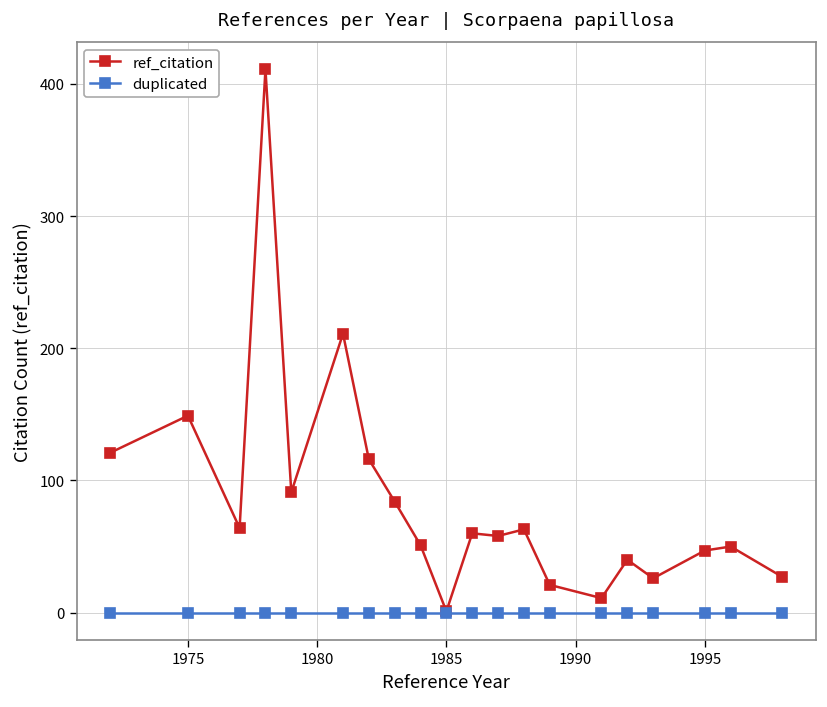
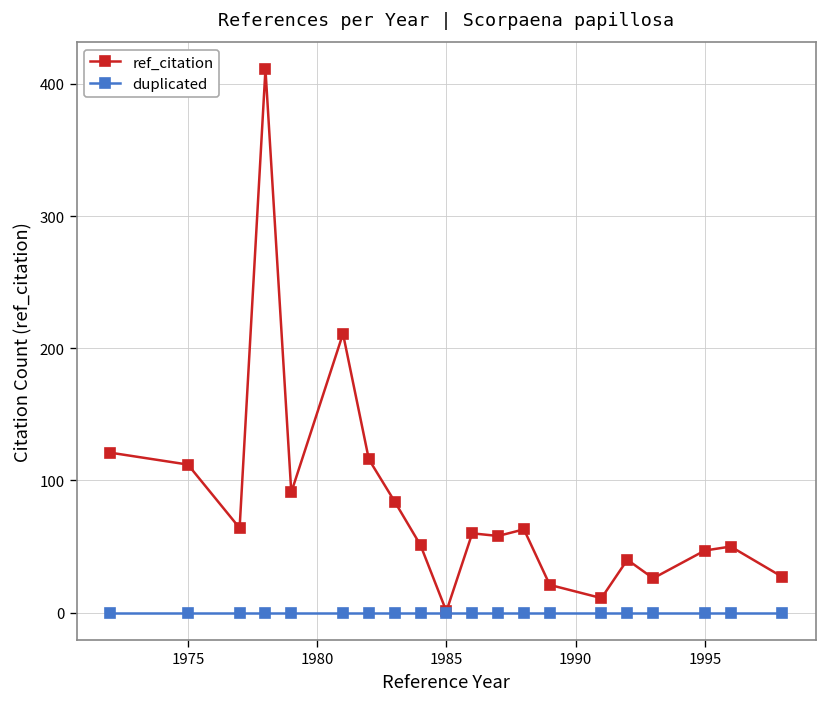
ref_citation, 1975: 149 -> 112
